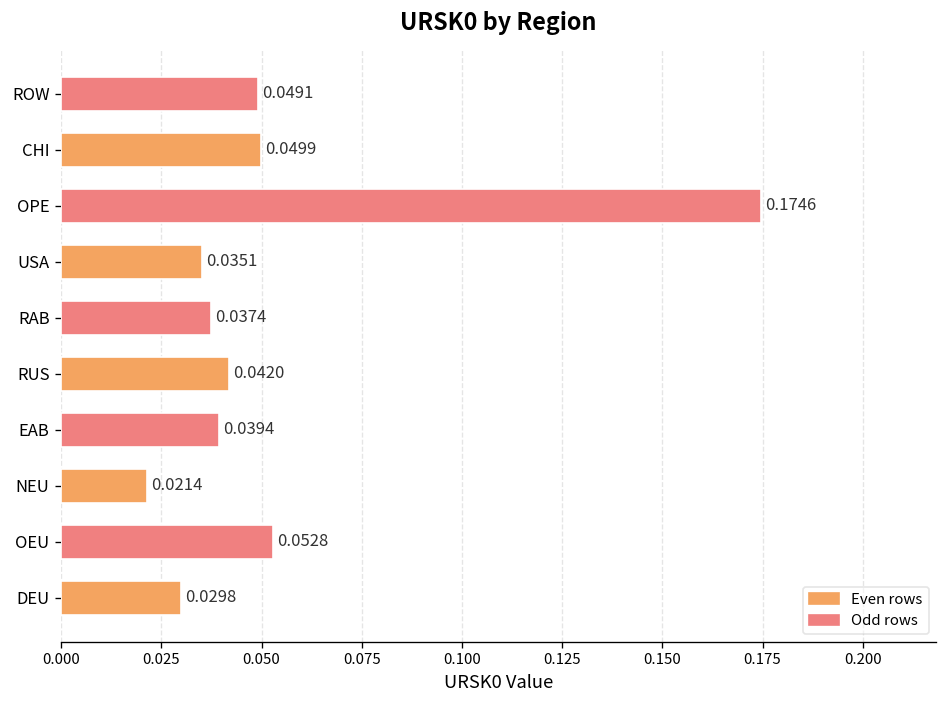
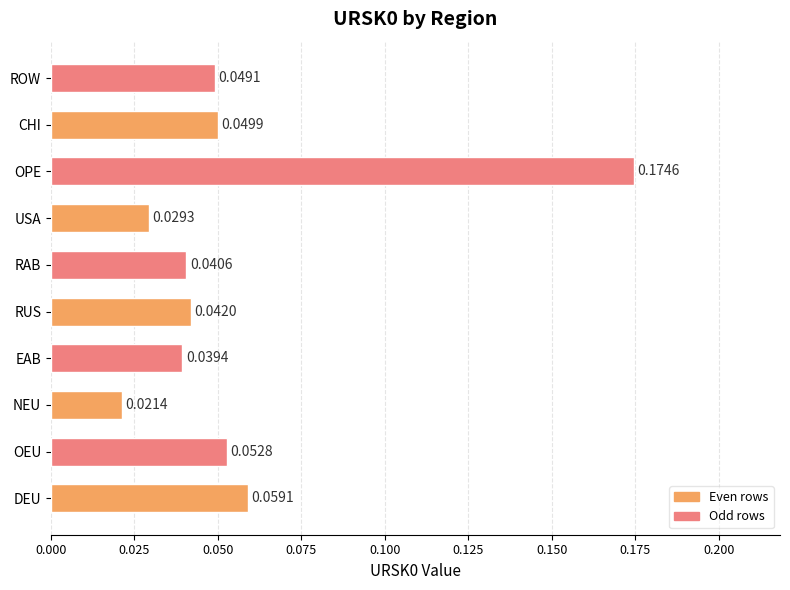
USA: 0.0351 -> 0.0293
RAB: 0.0374 -> 0.0406
DEU: 0.0298 -> 0.0591
